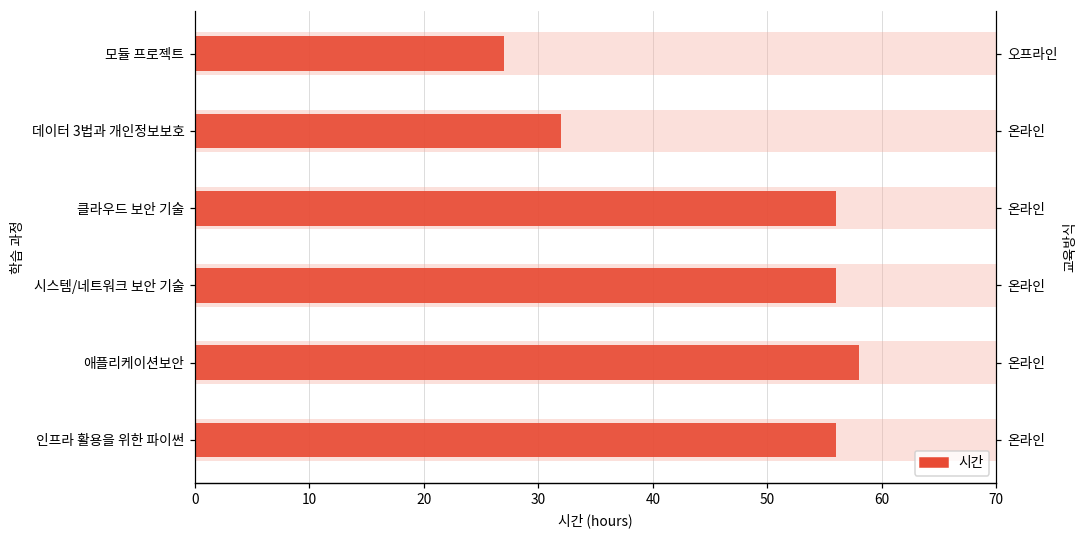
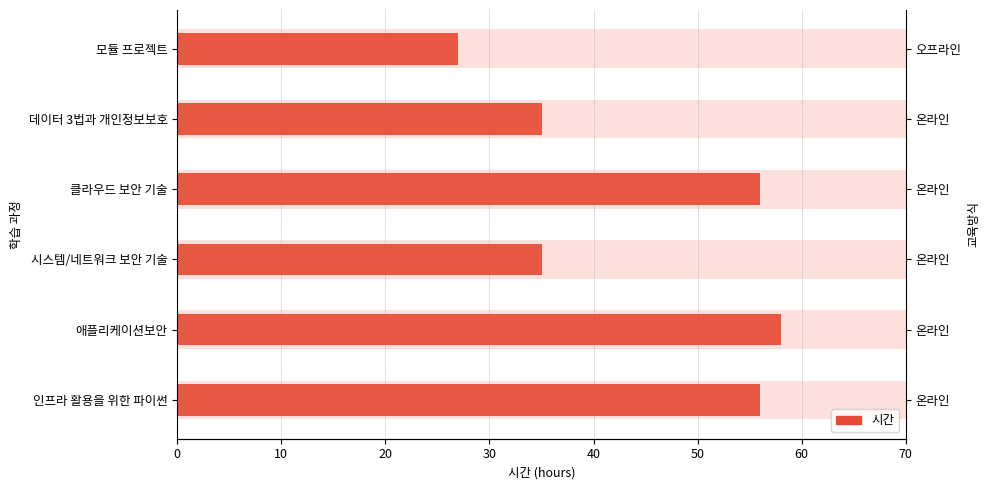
시간, 데이터 3법과 개인정보보호: 32 -> 35
시간, 시스템/네트워크 보안 기술: 56 -> 35
